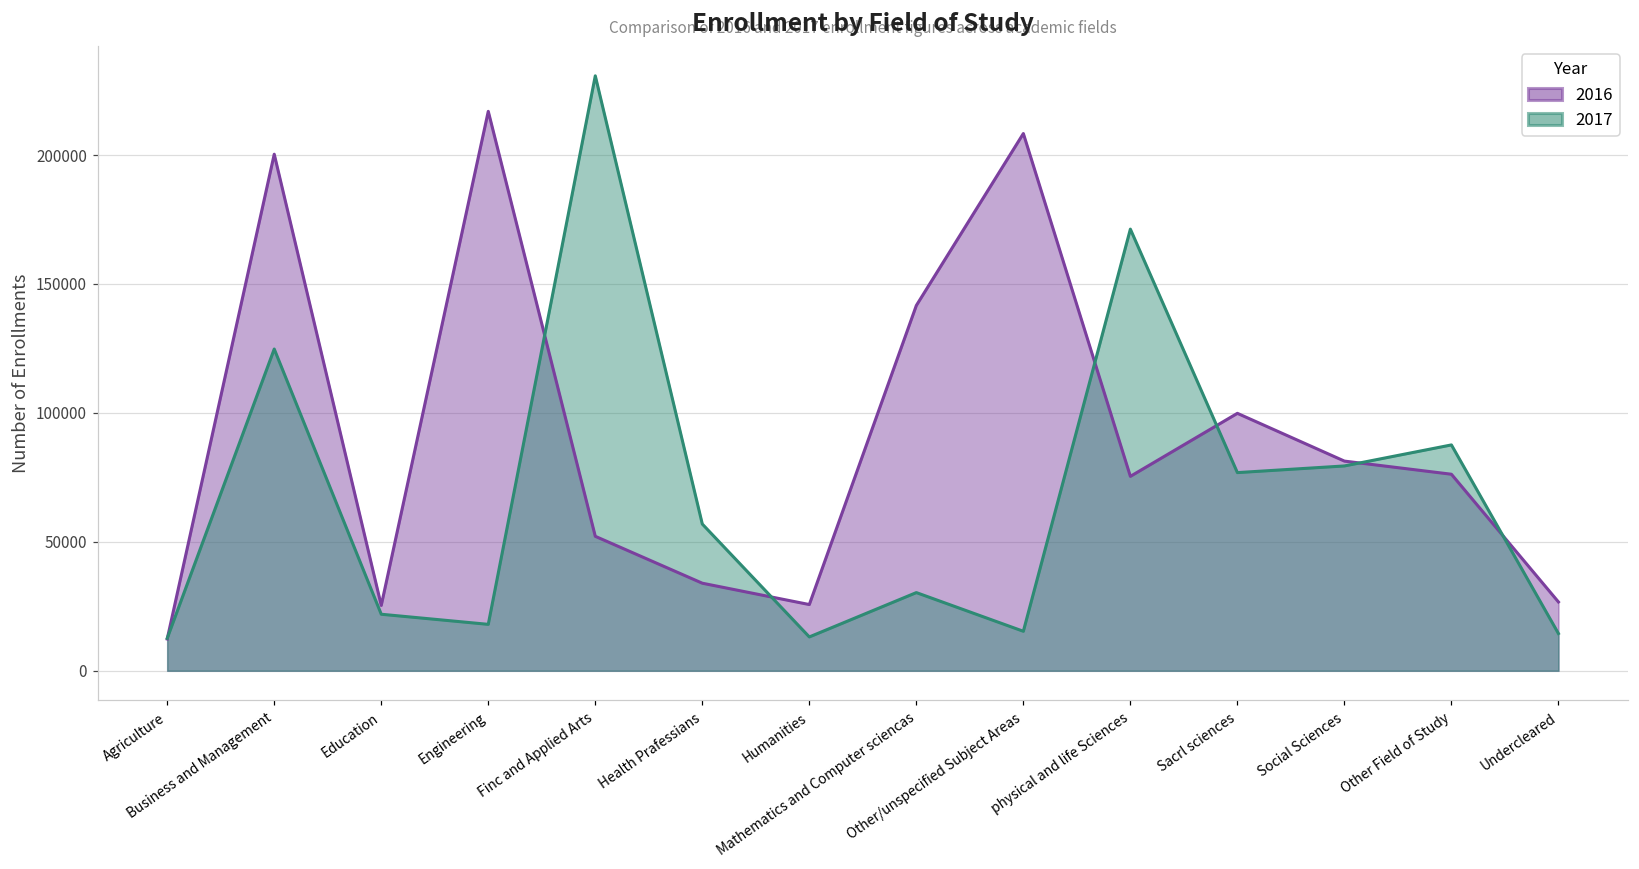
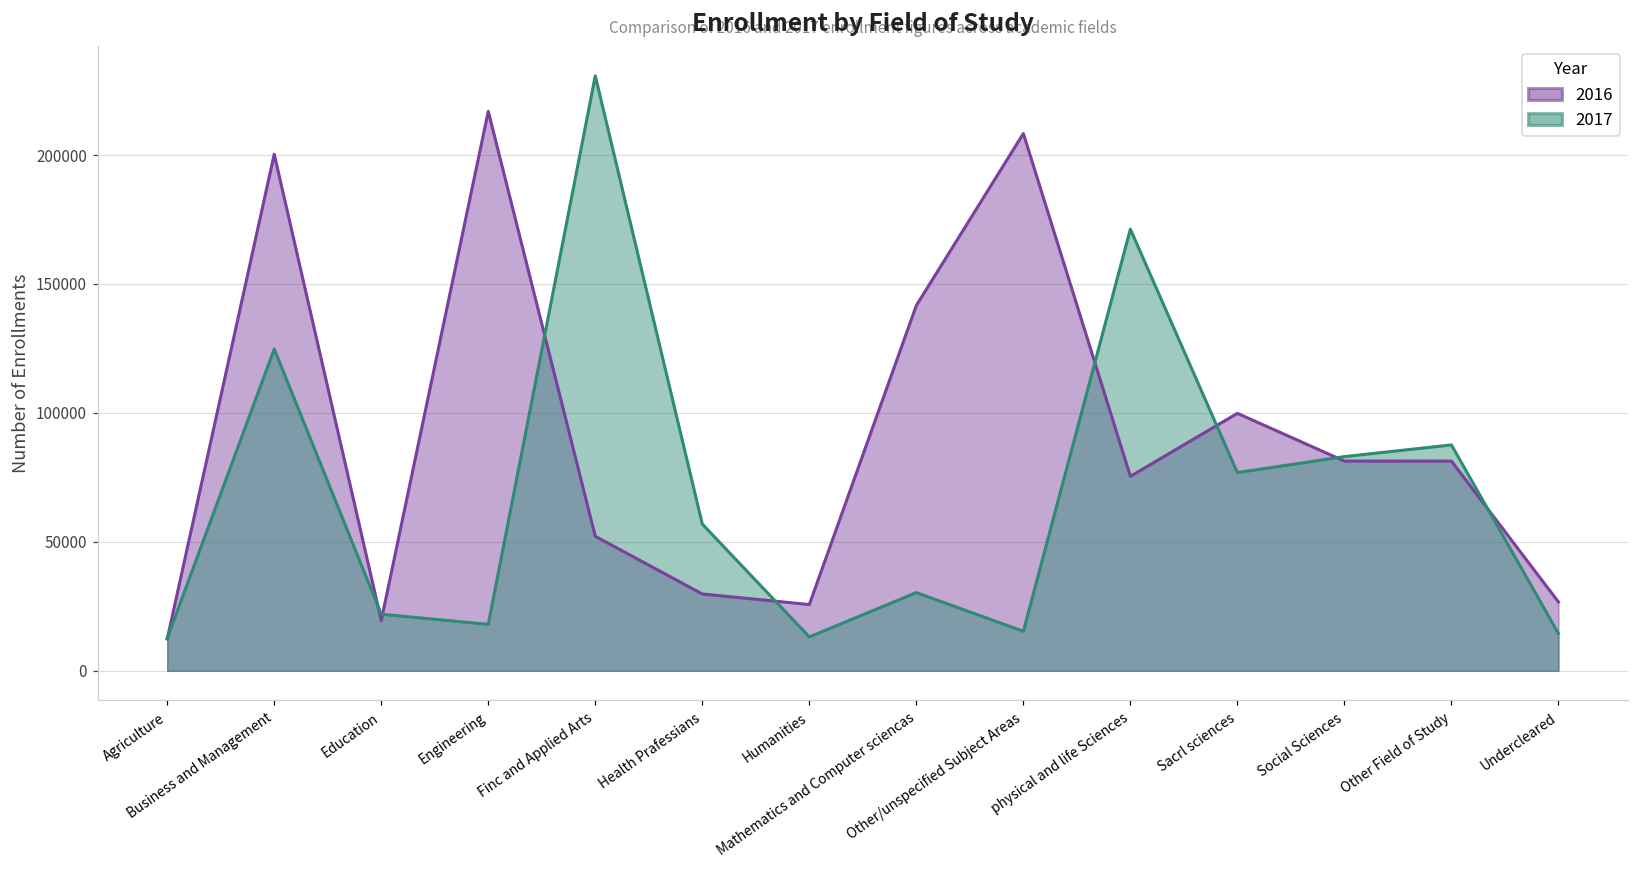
2016, Education: 25000 -> 19000
2016, Health Prafessians: 34000 -> 30000
2017, Social Sciences: 79000 -> 83000
2016, Other Field of Study: 76000 -> 81000
